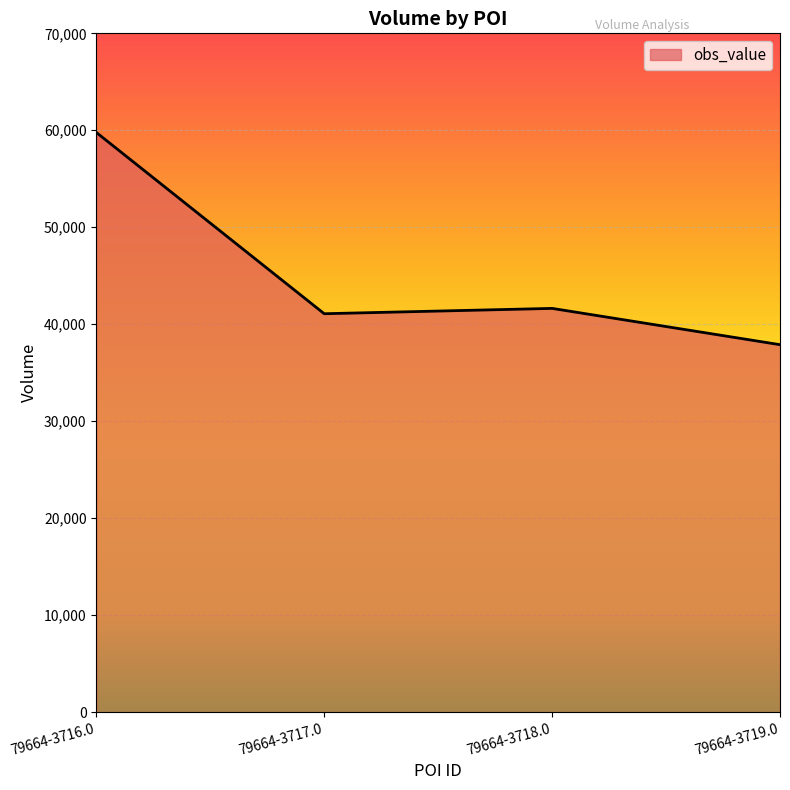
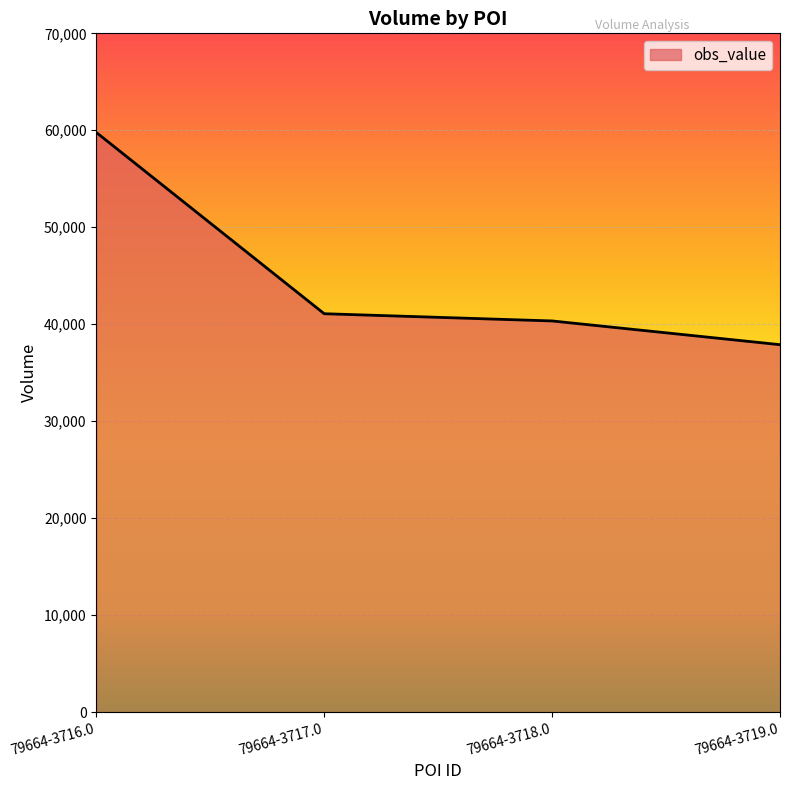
79664-3718.0: 42,000 -> 40,000
